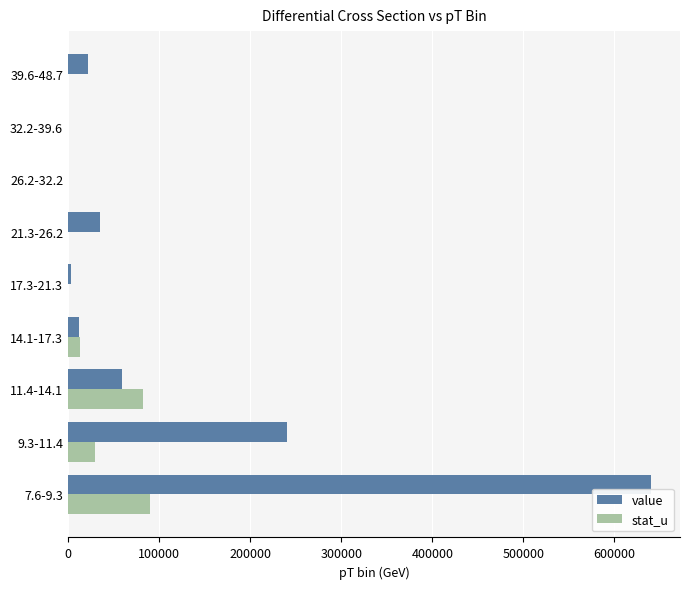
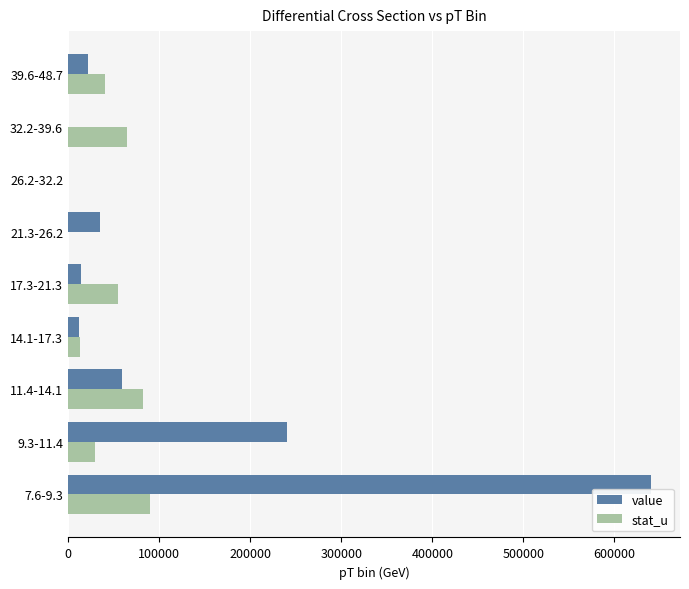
stat_u, 39.6-48.7: 0 -> 40000
stat_u, 32.2-39.6: 0 -> 70000
value, 17.3-21.3: 0 -> 10000
stat_u, 17.3-21.3: 0 -> 50000
